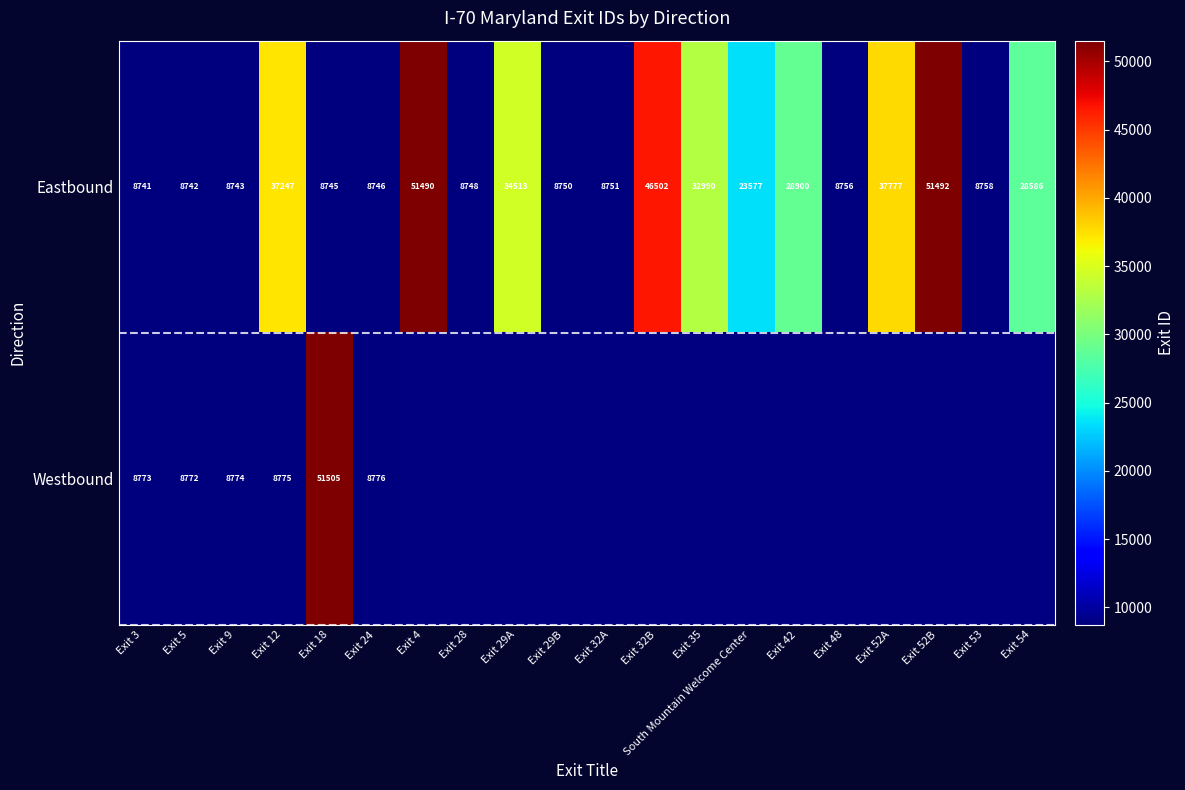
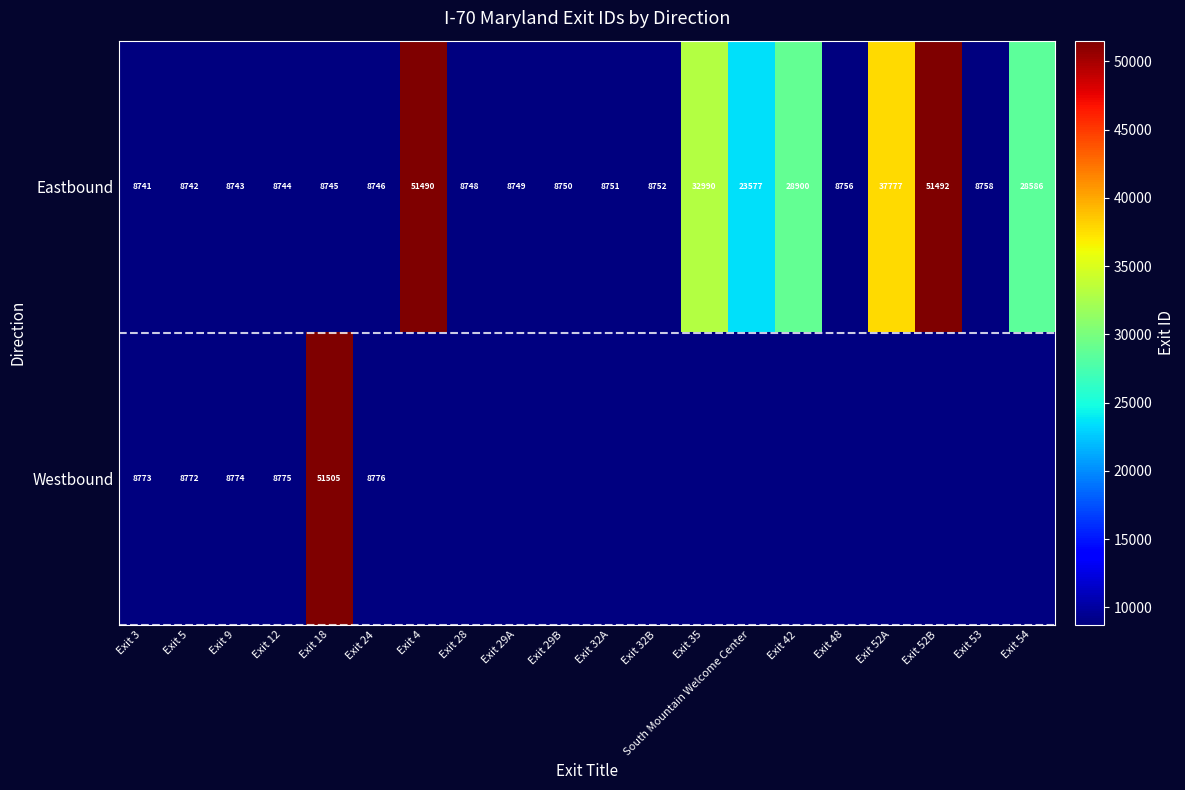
Eastbound, Exit 12: 37247 -> 8744
Eastbound, Exit 29A: 34513 -> 8749
Eastbound, Exit 32B: 46502 -> 8752
